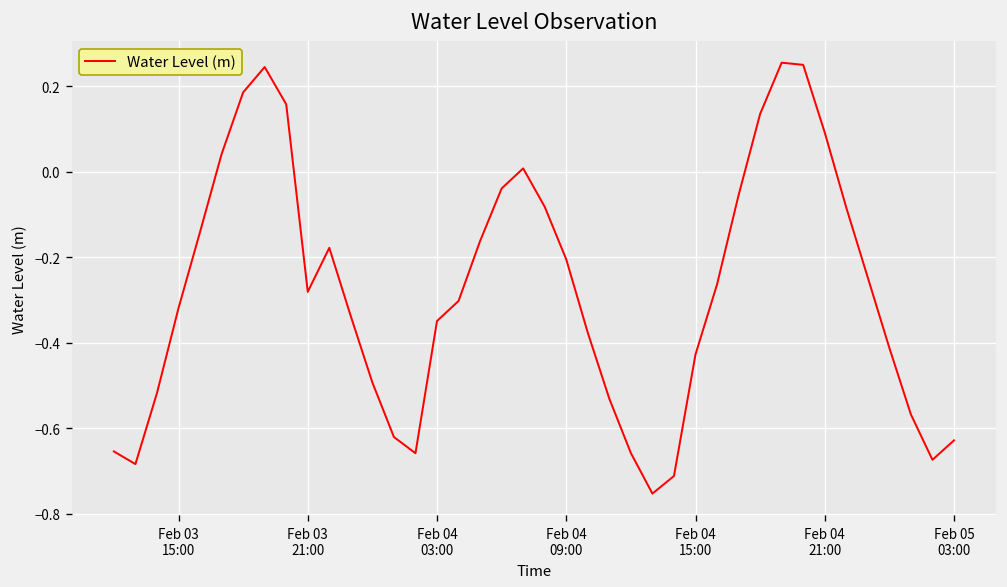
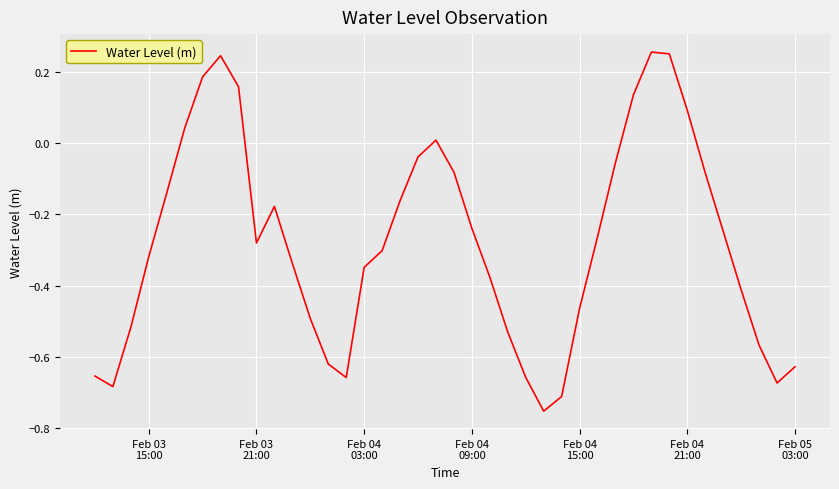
Feb 04 09:00: -0.20 -> -0.24
Feb 04 15:00: -0.43 -> -0.46
